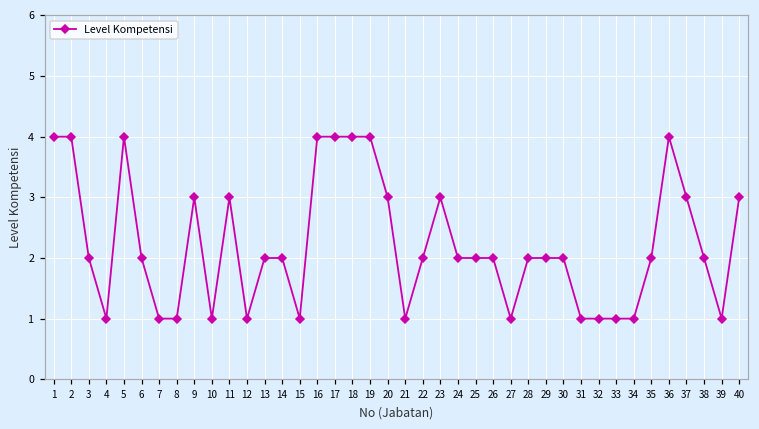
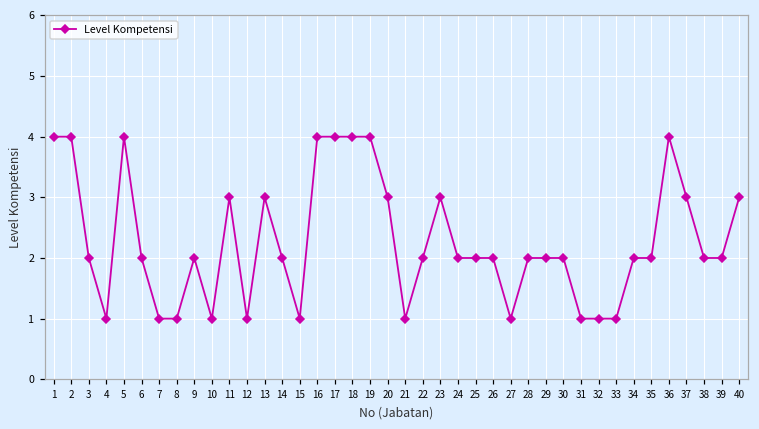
9: 3 -> 2
13: 2 -> 3
34: 1 -> 2
39: 1 -> 2
